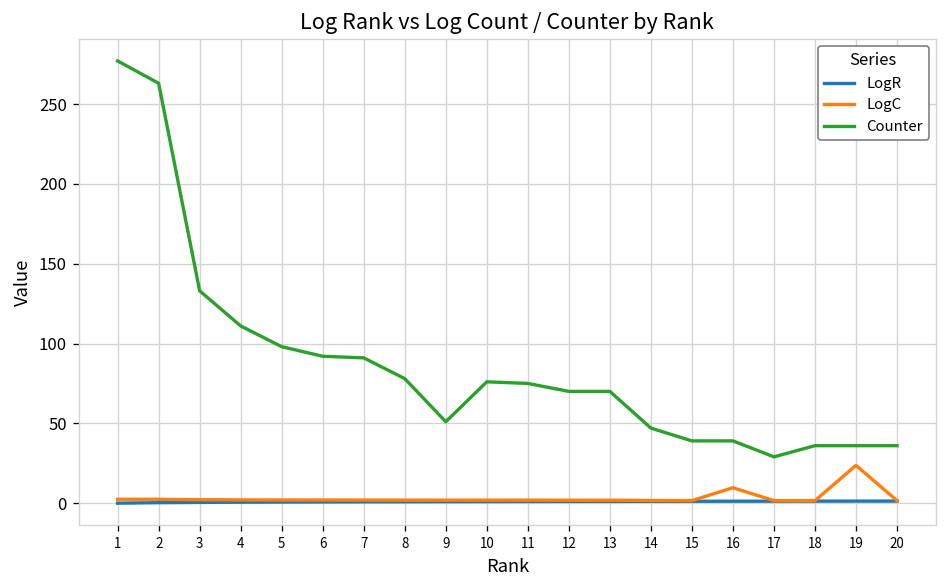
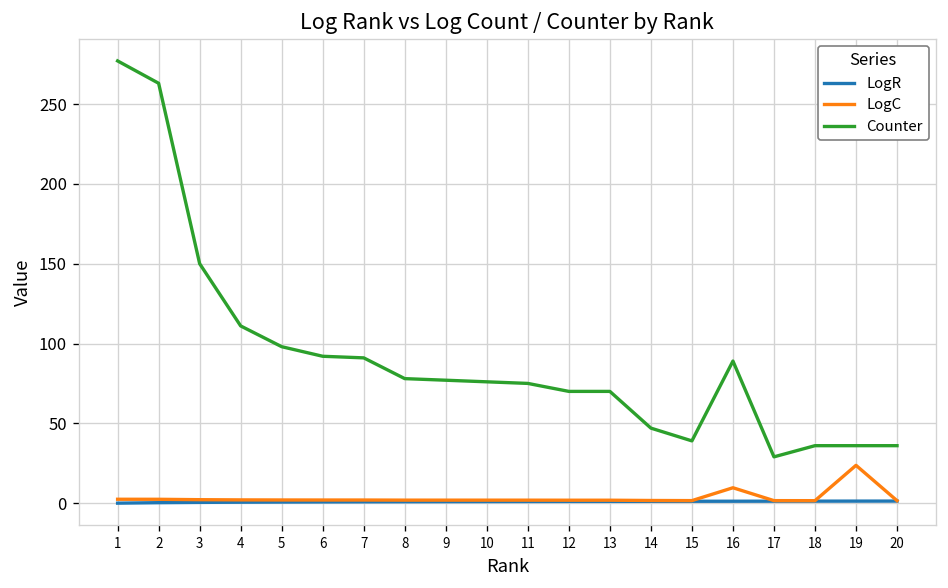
Counter, 3: 133 -> 150
Counter, 9: 51 -> 77
Counter, 16: 39 -> 89
